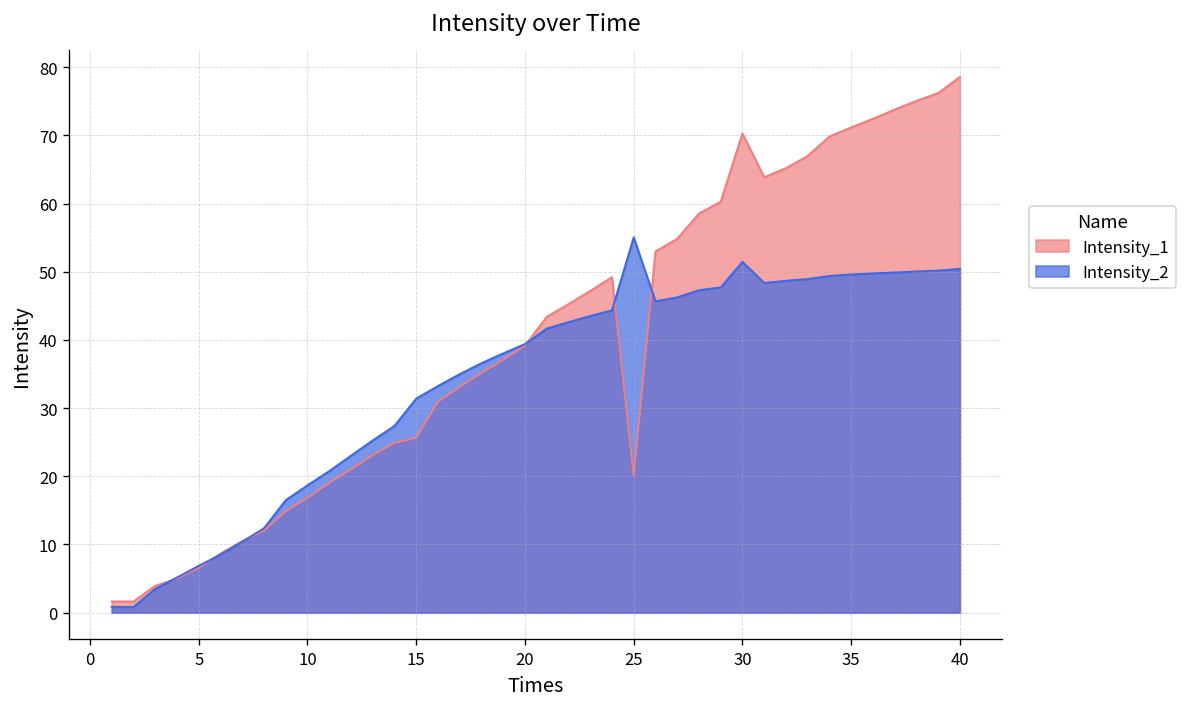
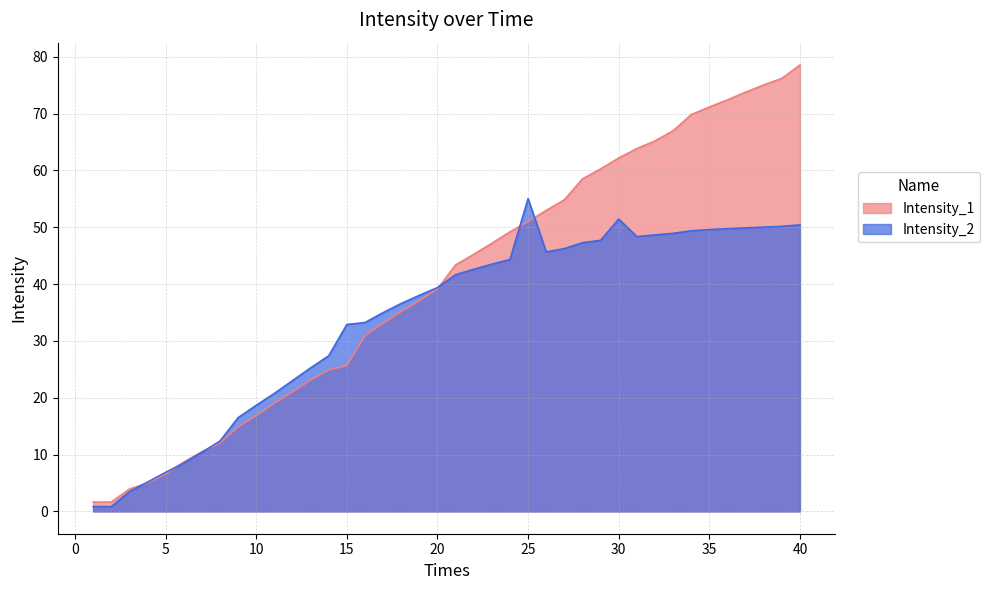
Intensity_2, 15: 31 -> 33
Intensity_1, 25: 20 -> 51
Intensity_1, 30: 70 -> 62
